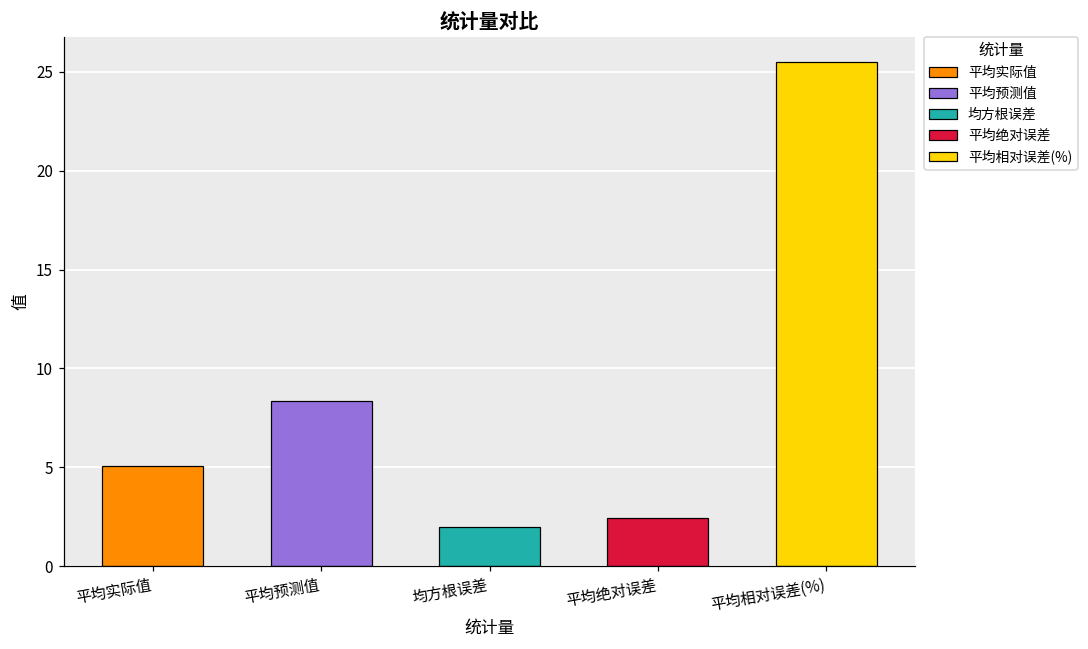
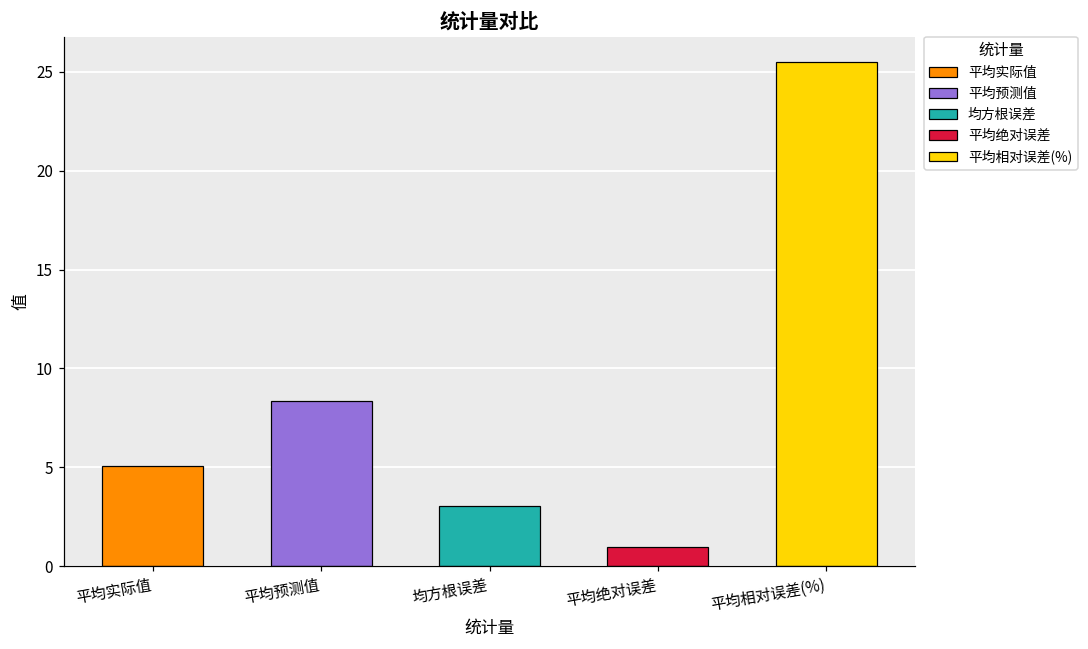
均方根误差: 2.0 -> 3.1
平均绝对误差: 2.4 -> 1.0
